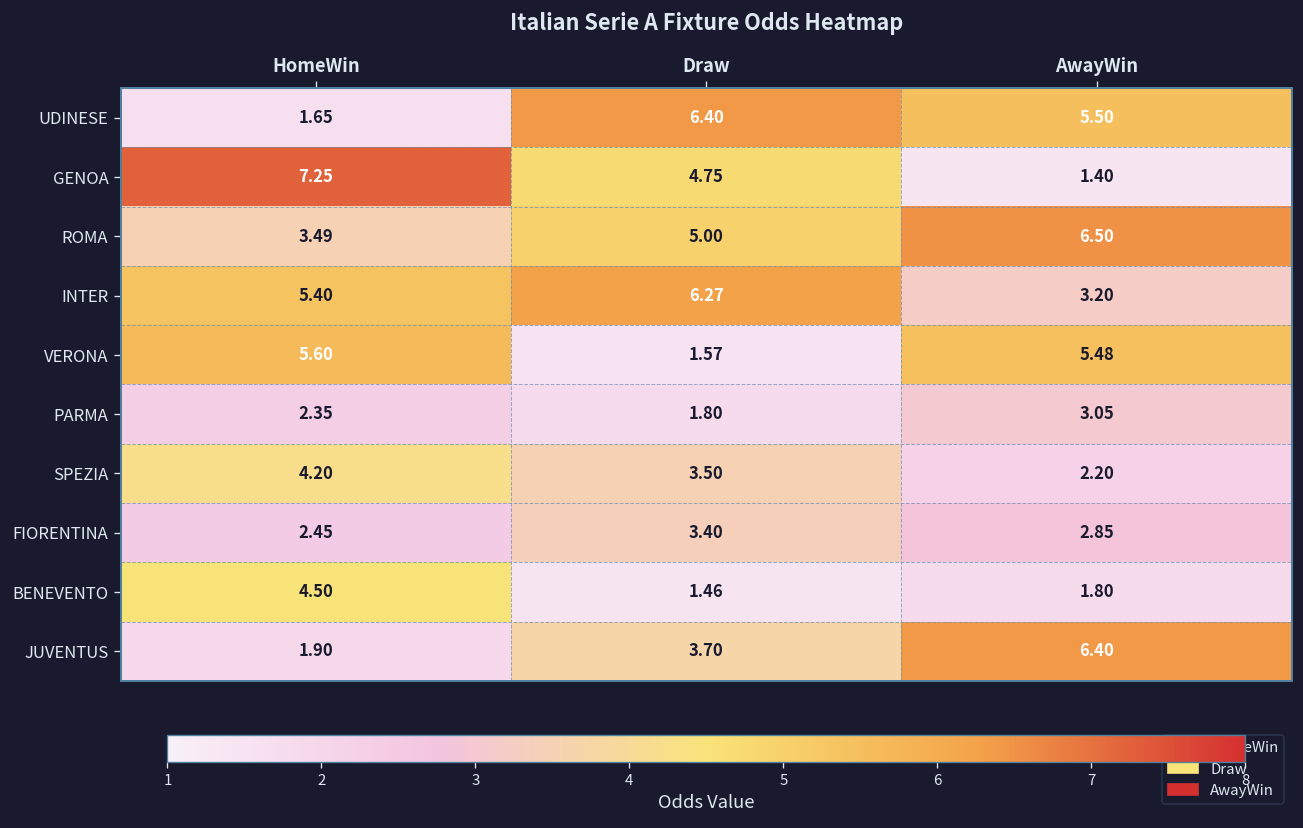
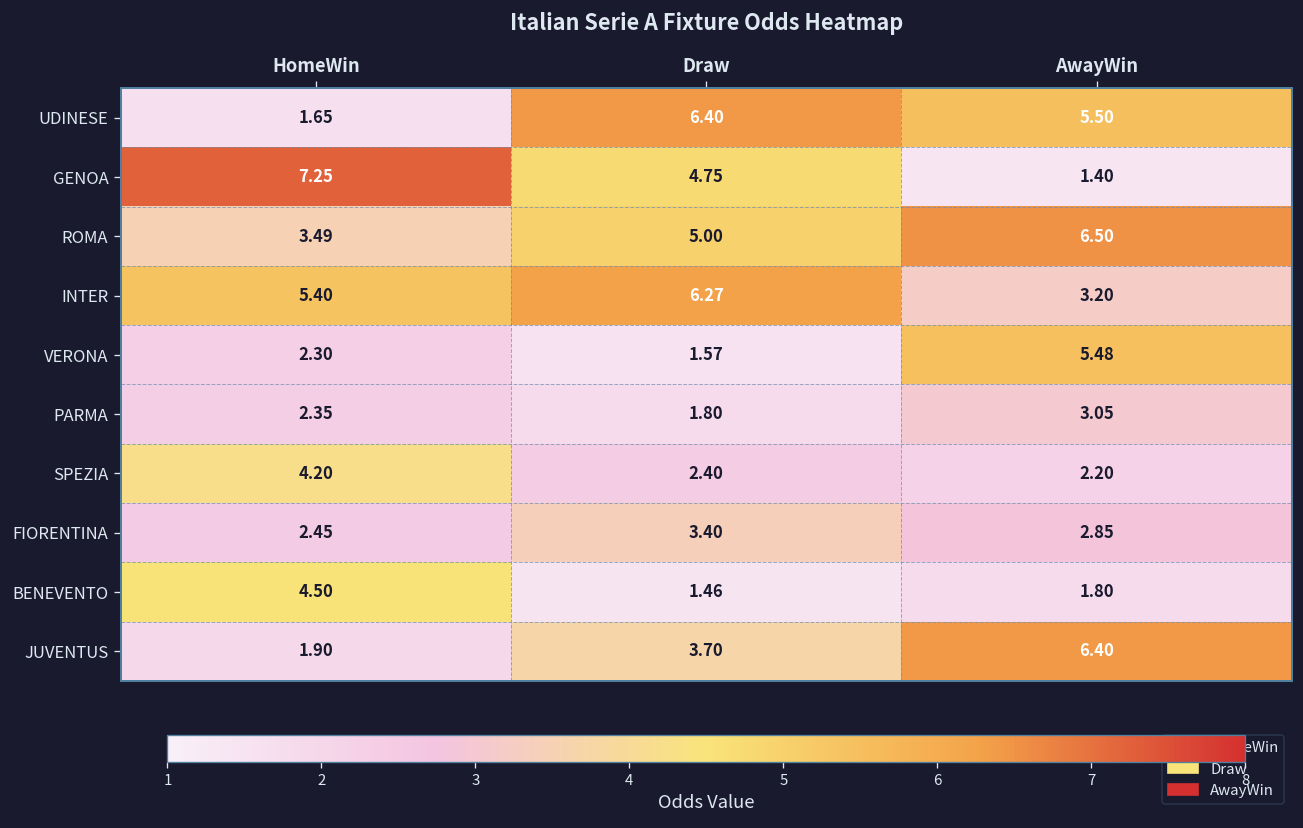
VERONA, HomeWin: 5.60 -> 2.30
SPEZIA, Draw: 3.50 -> 2.40
